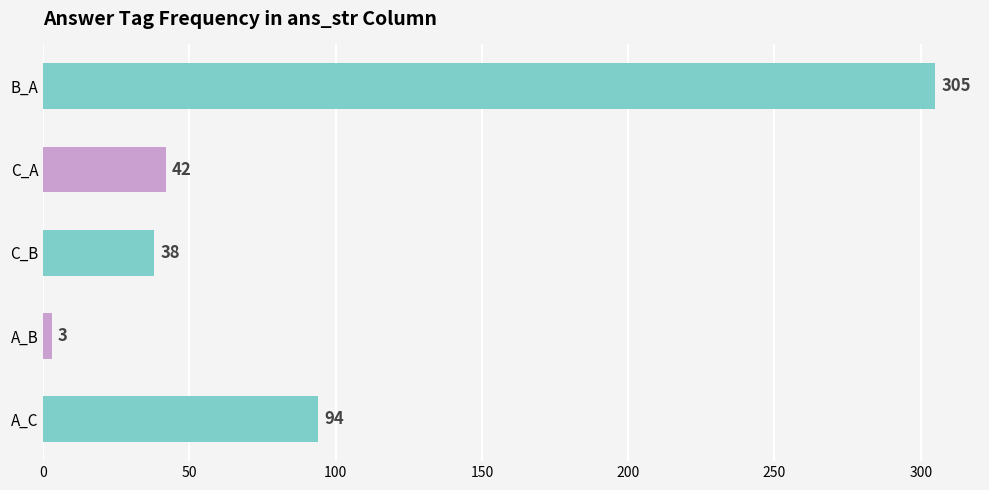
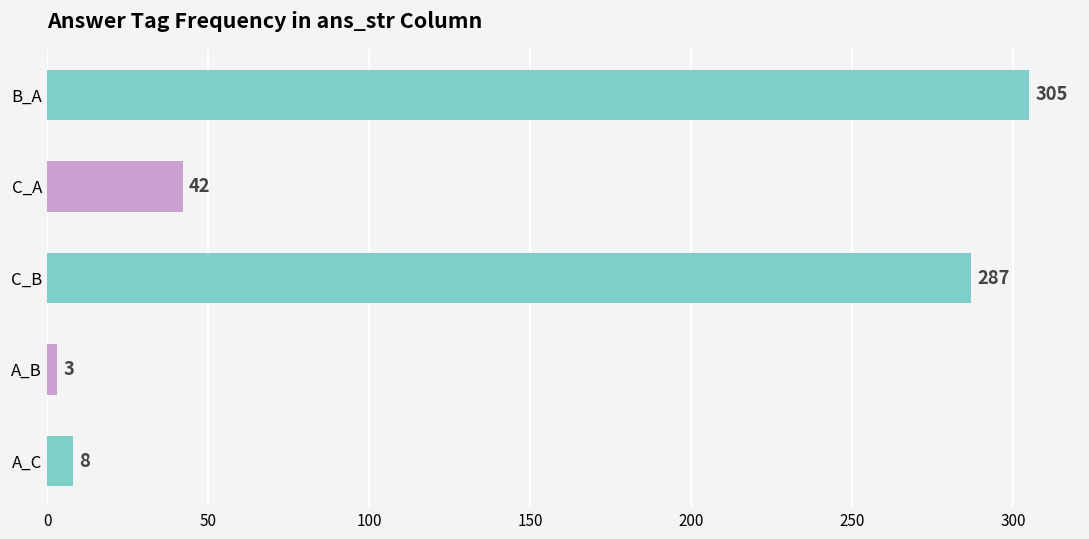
C_B: 38 -> 287
A_C: 94 -> 8
